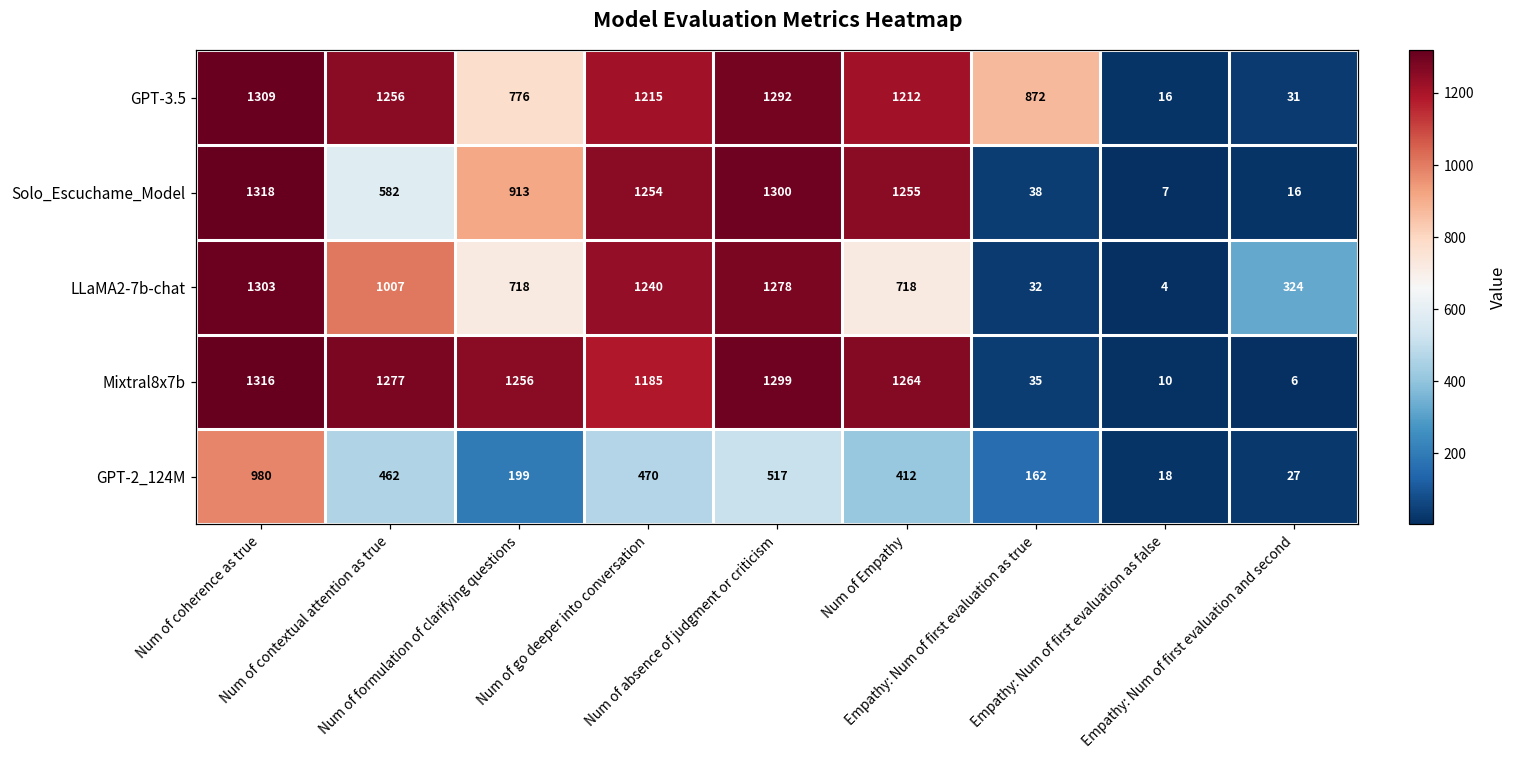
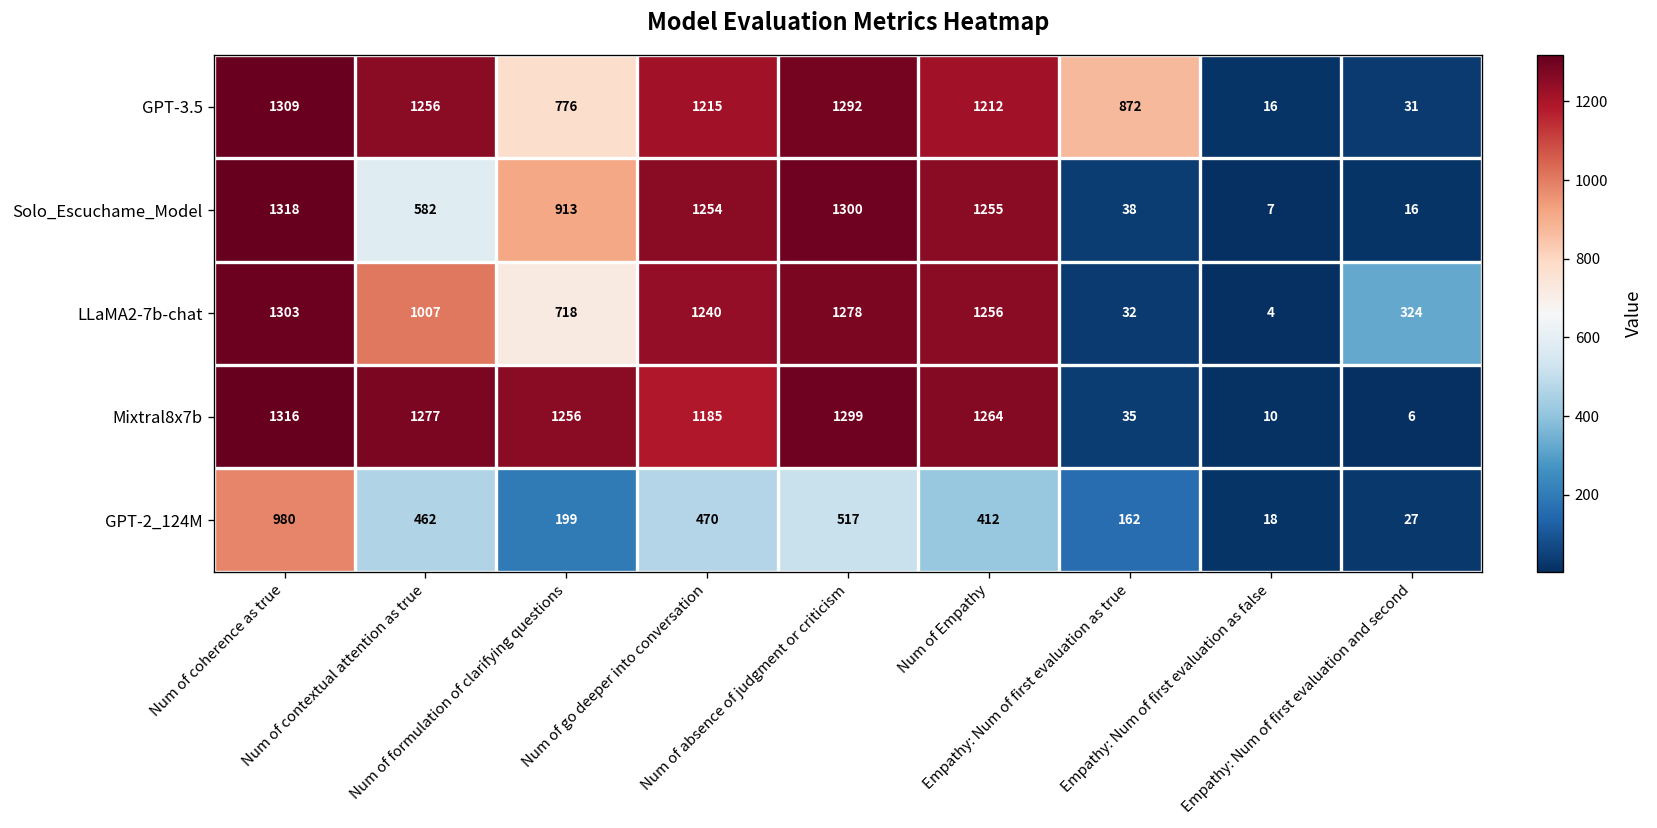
LLaMA2-7b-chat, Num of Empathy: 718 -> 1256
